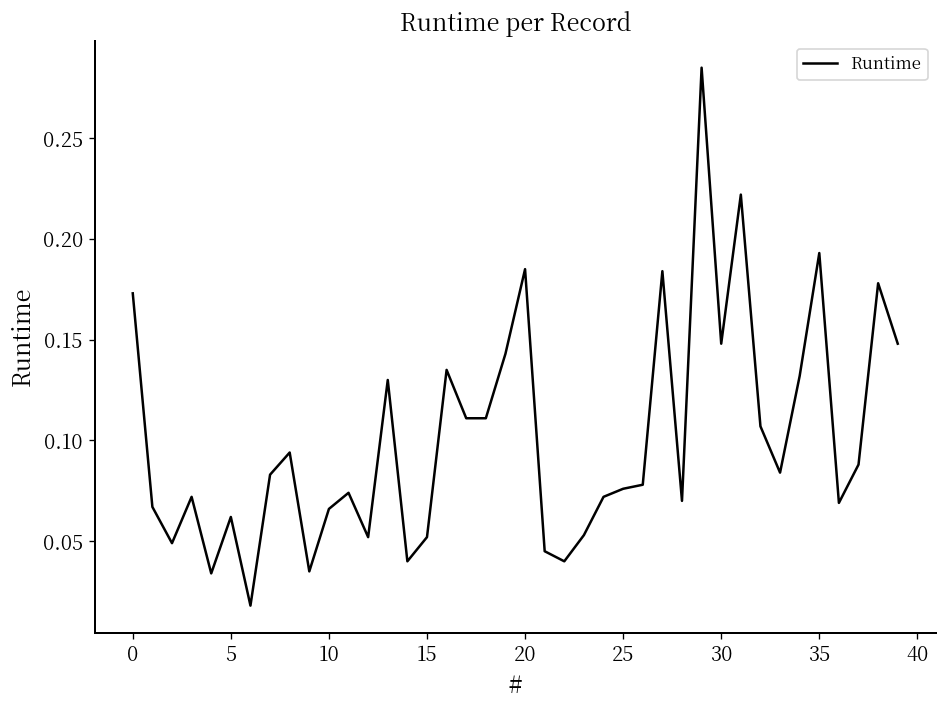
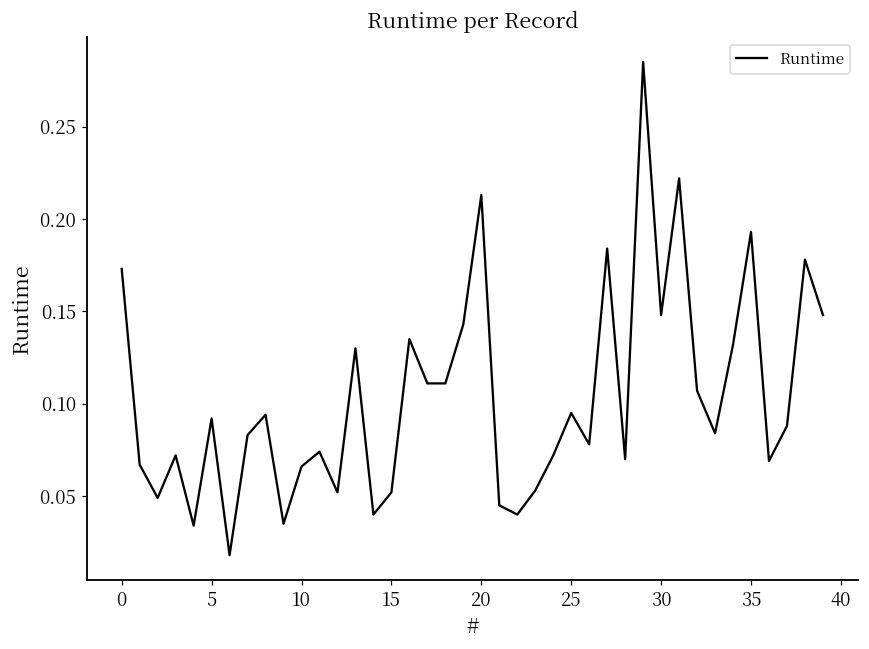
5: 0.062 -> 0.092
20: 0.185 -> 0.213
25: 0.076 -> 0.095
